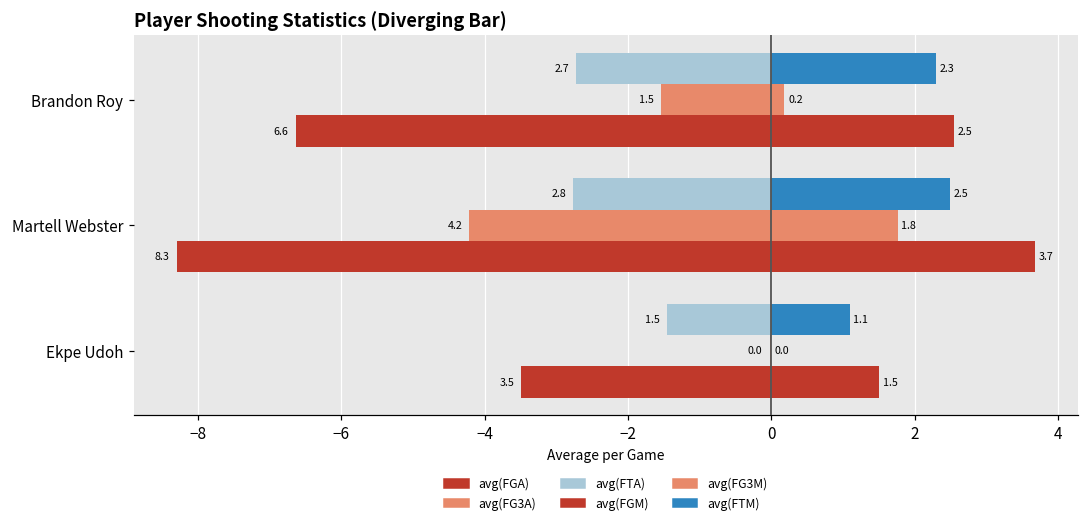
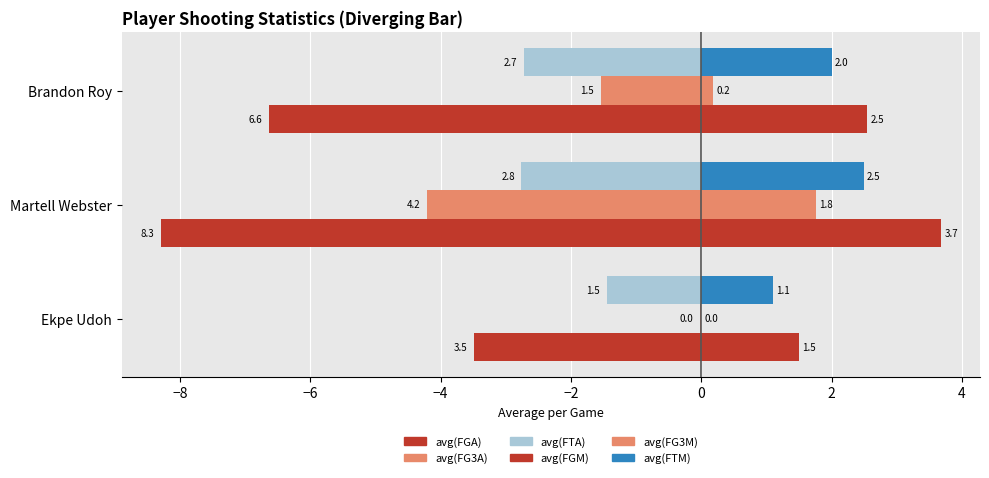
avg(FTM), Brandon Roy: 2.3 -> 2.0
